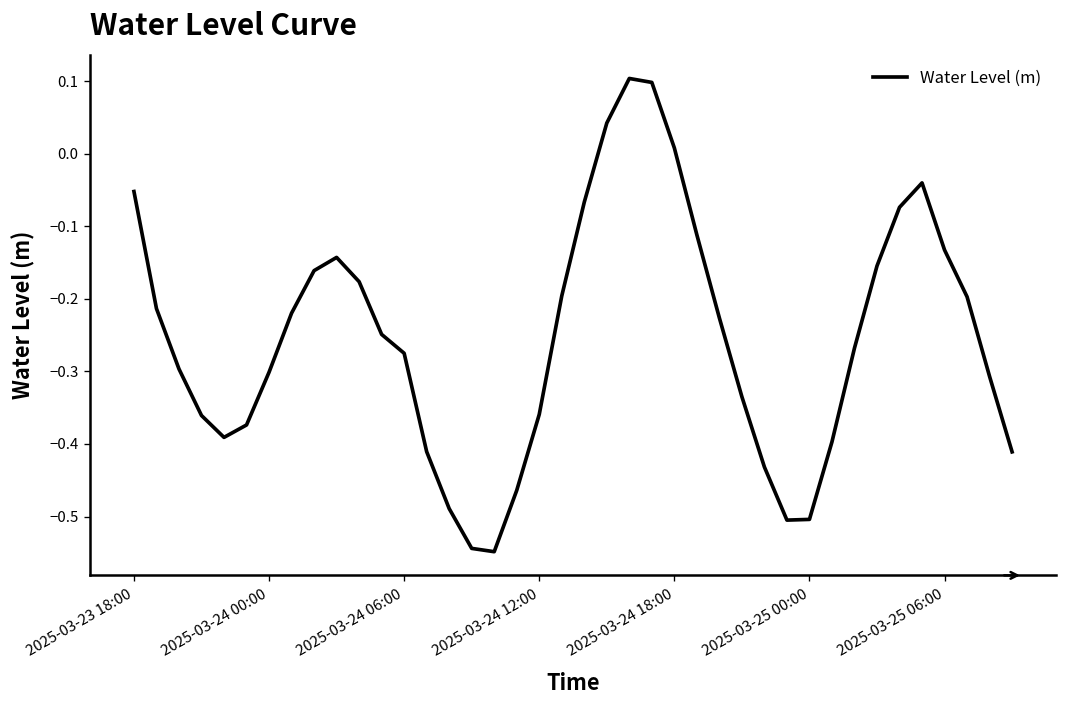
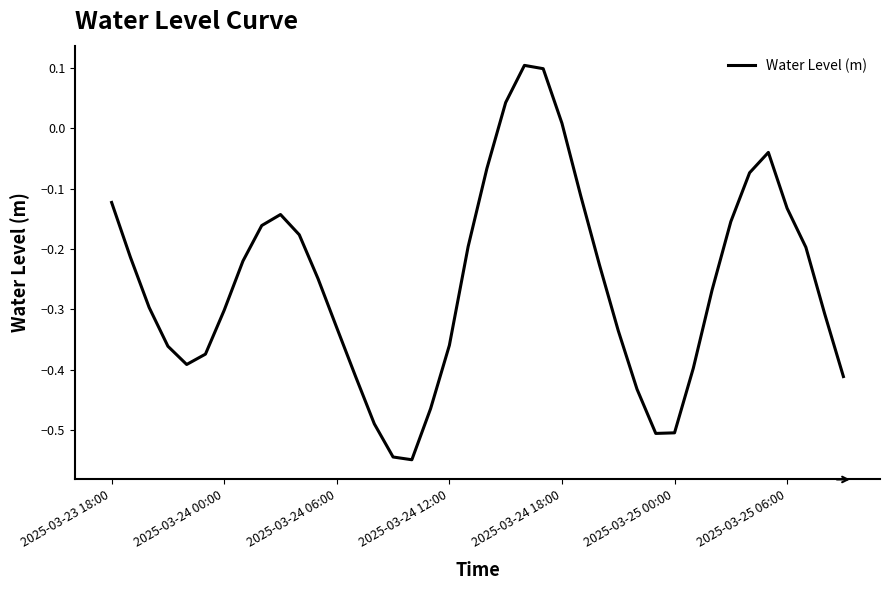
2025-03-23 18:00: -0.05 -> -0.12
2025-03-24 06:00: -0.28 -> -0.33
